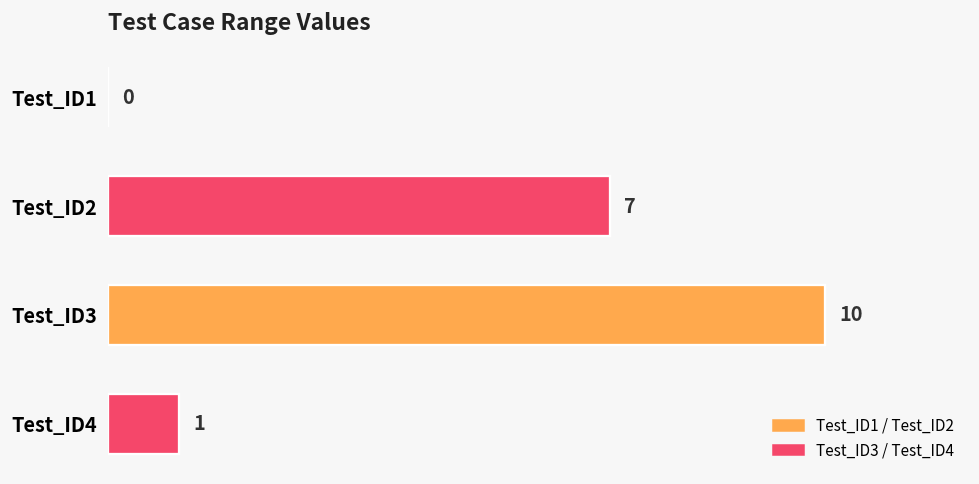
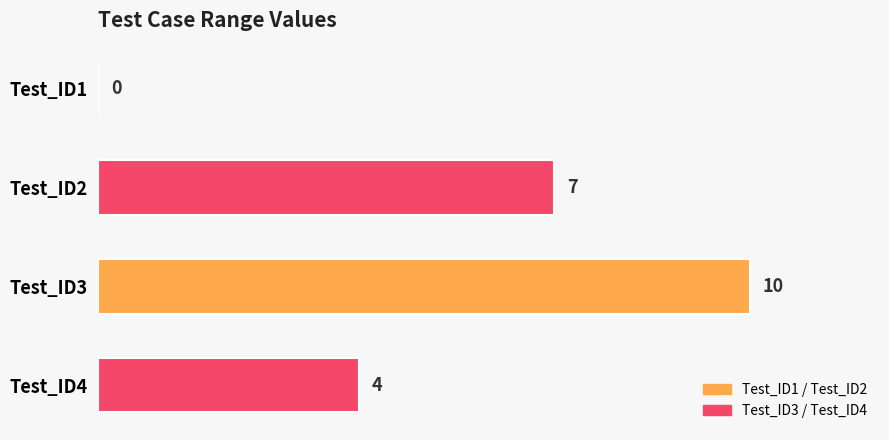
Test_ID4: 1 -> 4
